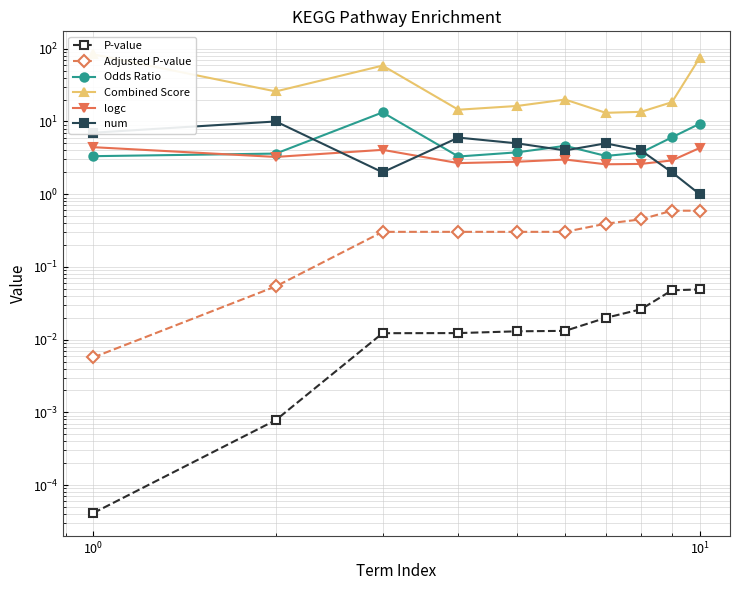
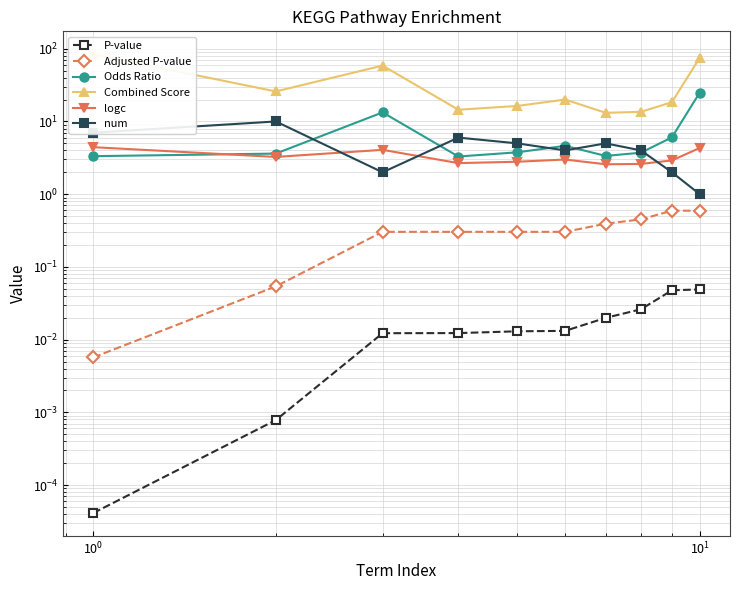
Odds Ratio, 10^1: 9 -> 25
